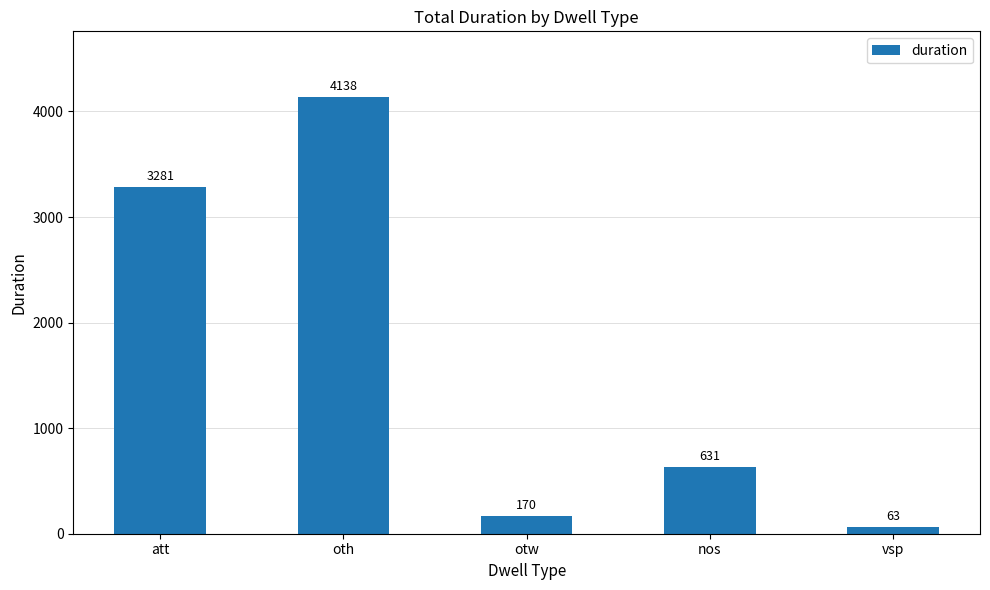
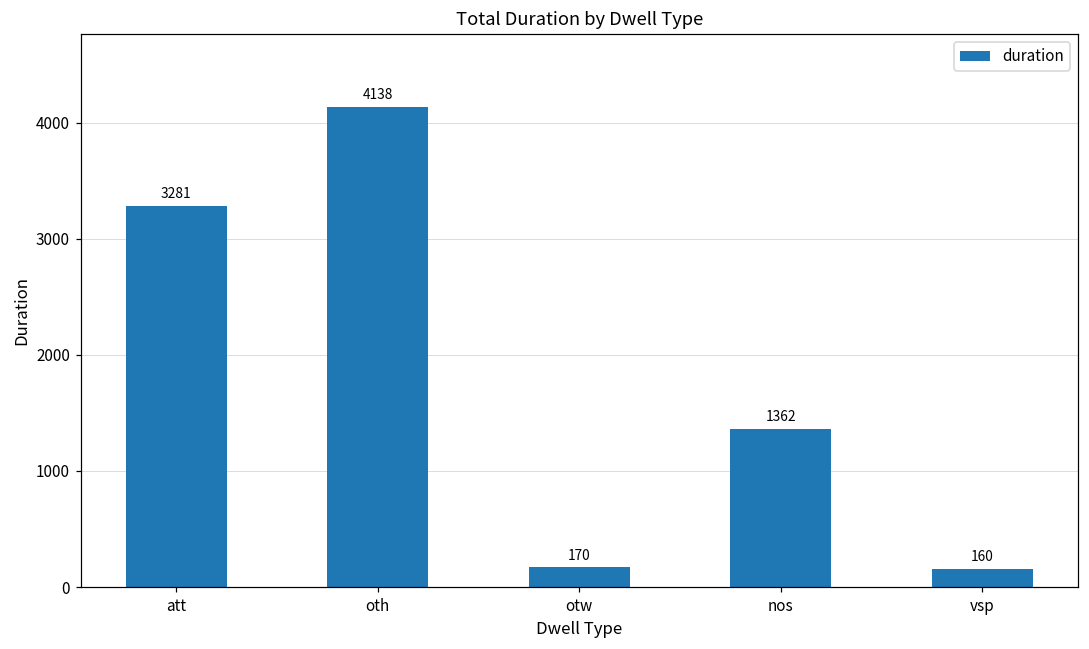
nos: 631 -> 1362
vsp: 63 -> 160
